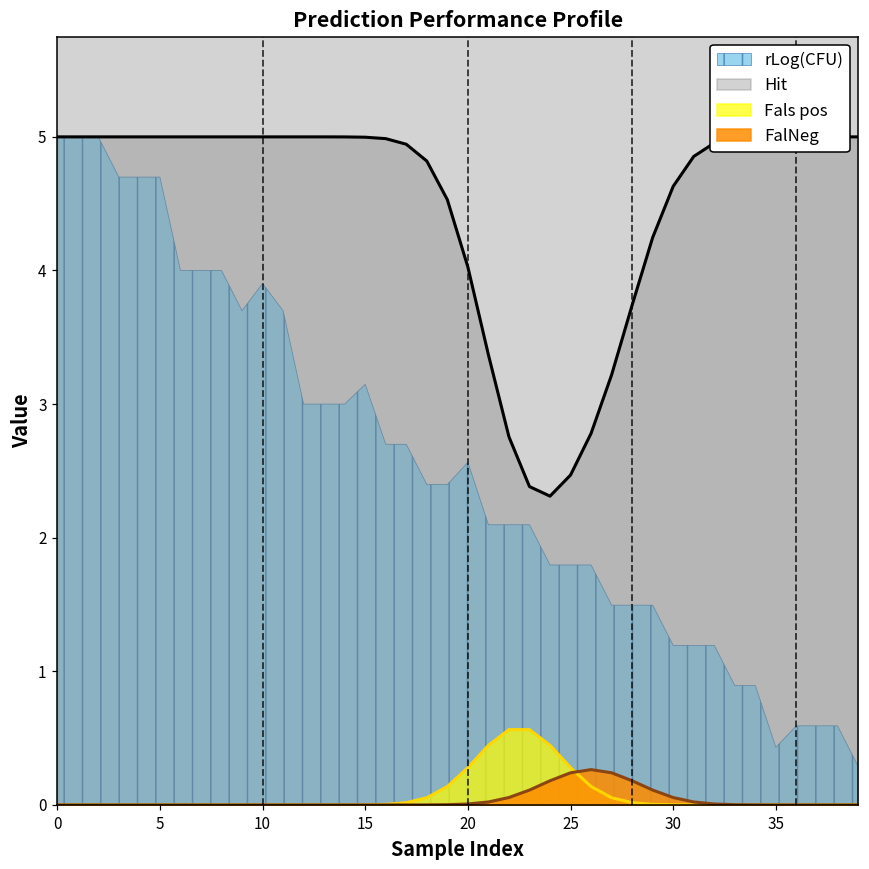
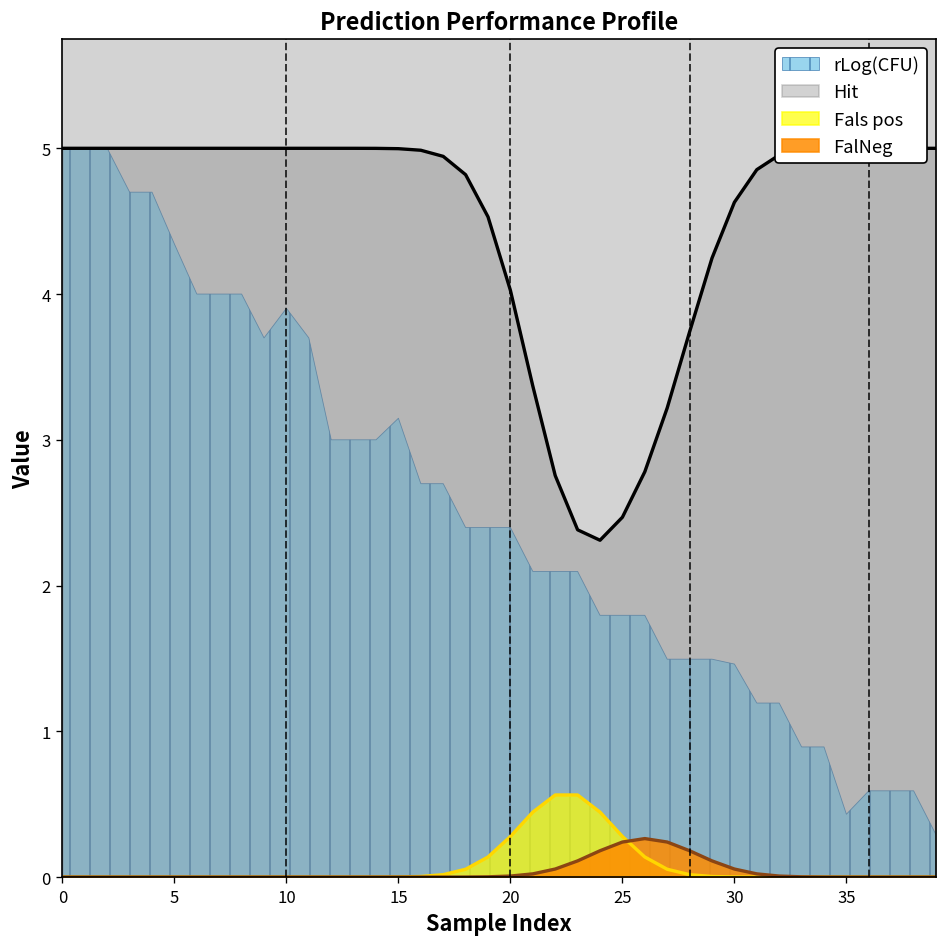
rLog(CFU), 5: 4.70 -> 4.34
rLog(CFU), 20: 2.56 -> 2.40
rLog(CFU), 30: 1.19 -> 1.46
